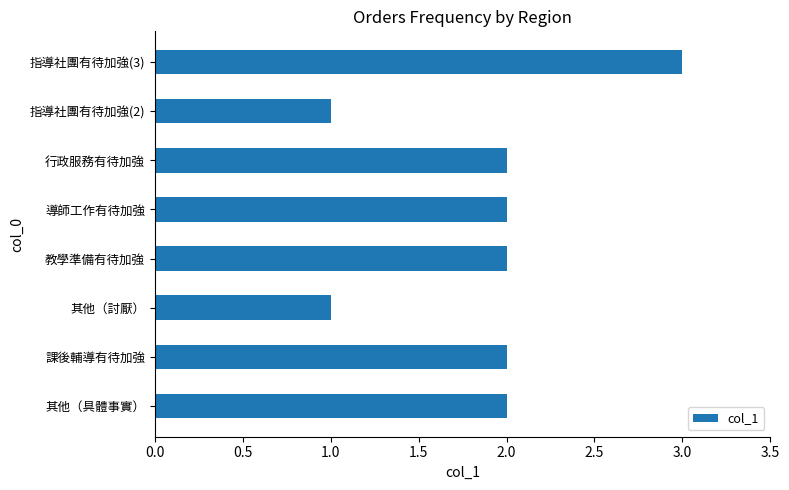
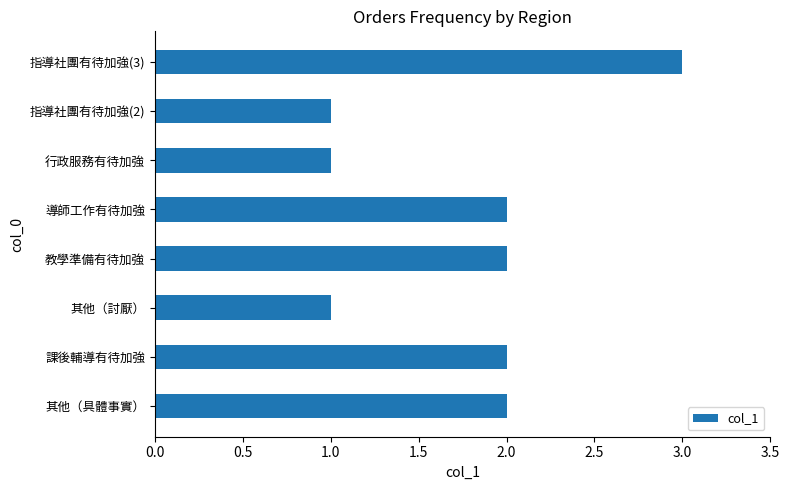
行政服務有待加強: 2 -> 1
